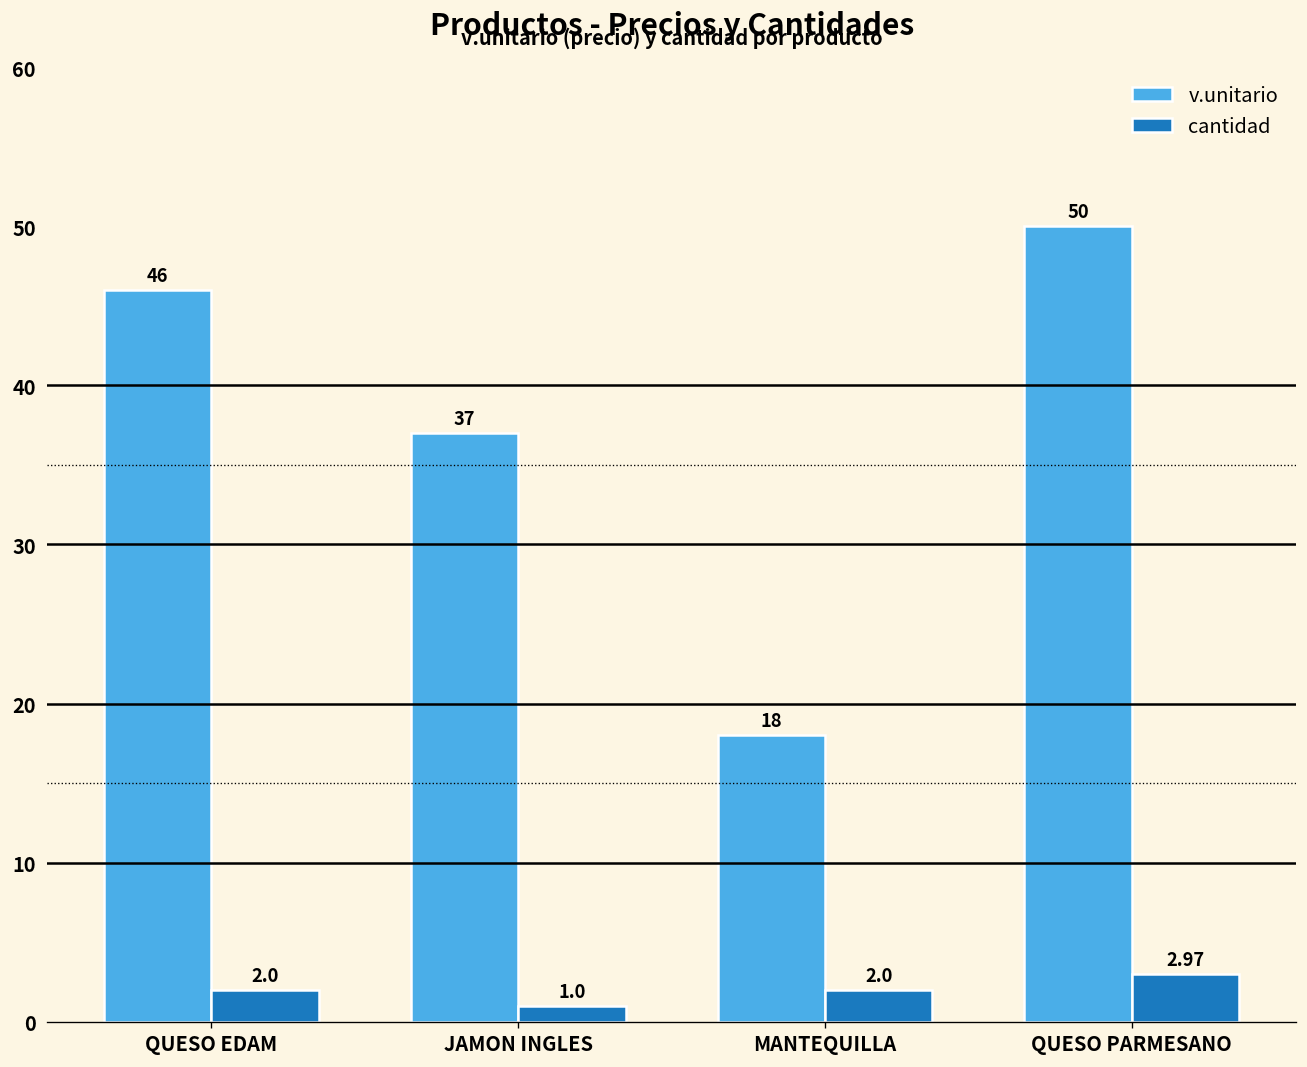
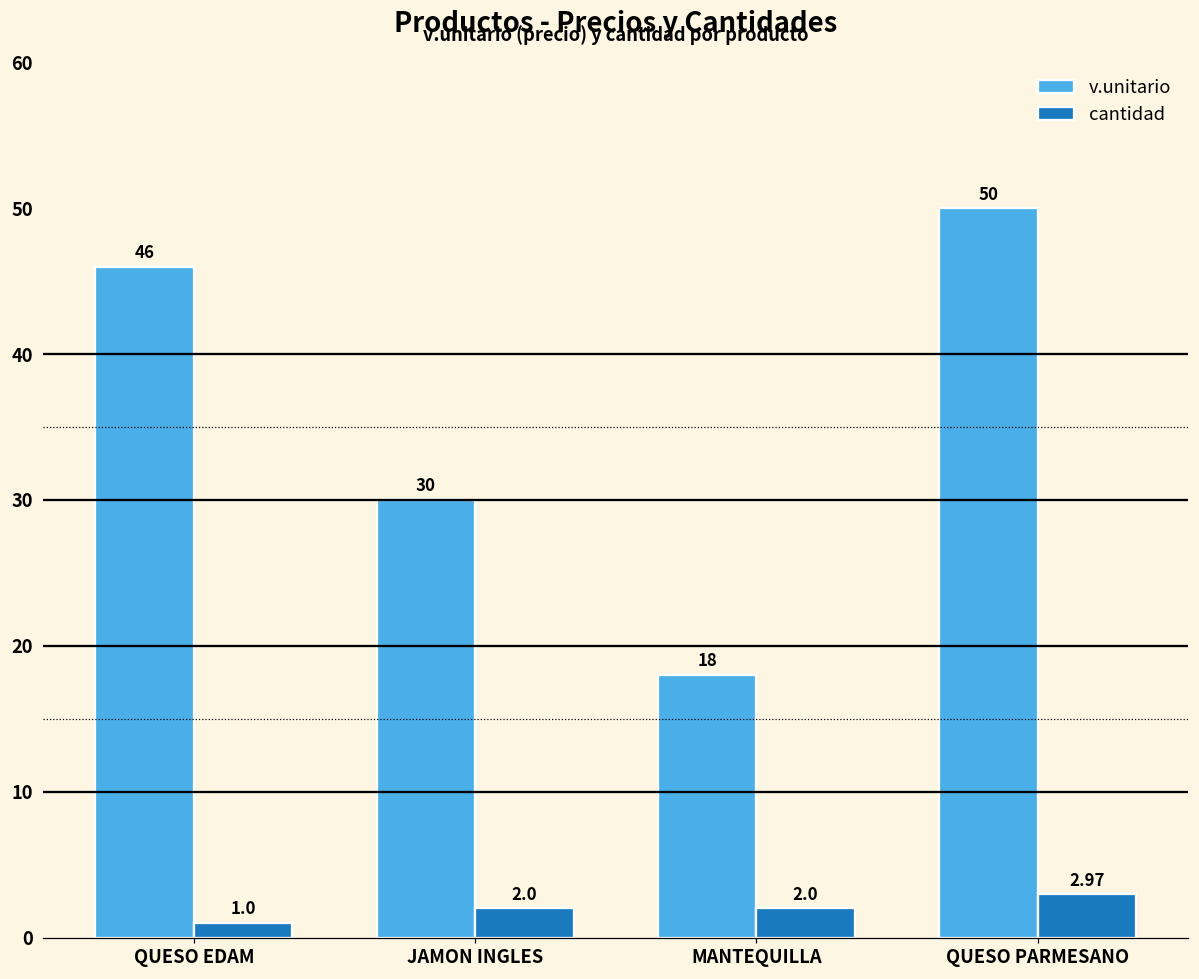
cantidad, QUESO EDAM: 2.0 -> 1.0
v.unitario, JAMON INGLES: 37 -> 30
cantidad, JAMON INGLES: 1.0 -> 2.0
